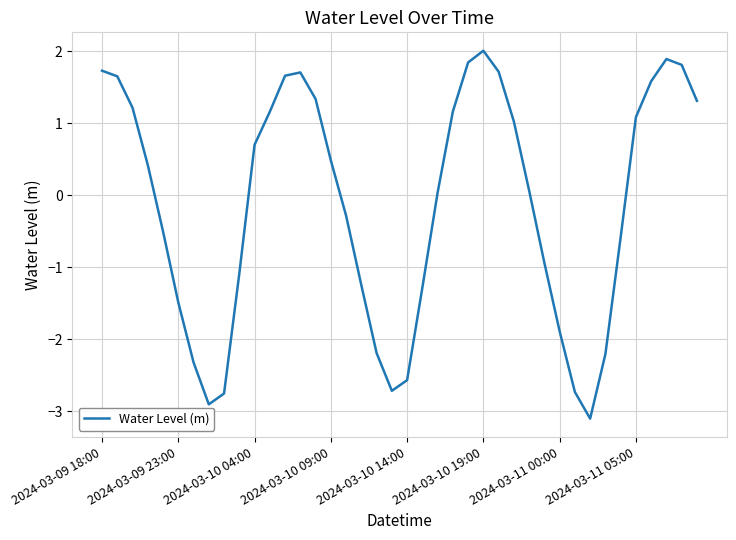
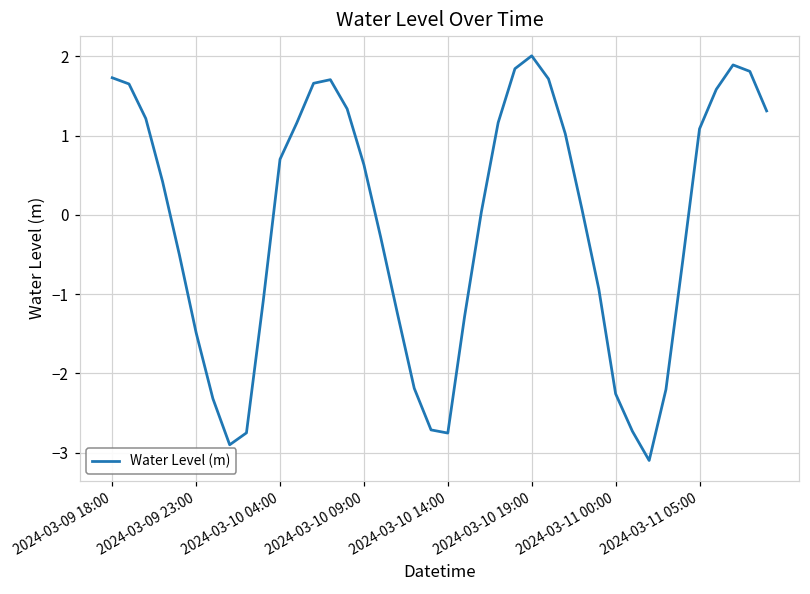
2024-03-10 09:00: 0.5 -> 0.6
2024-03-10 14:00: -2.6 -> -2.8
2024-03-11 00:00: -1.9 -> -2.3
